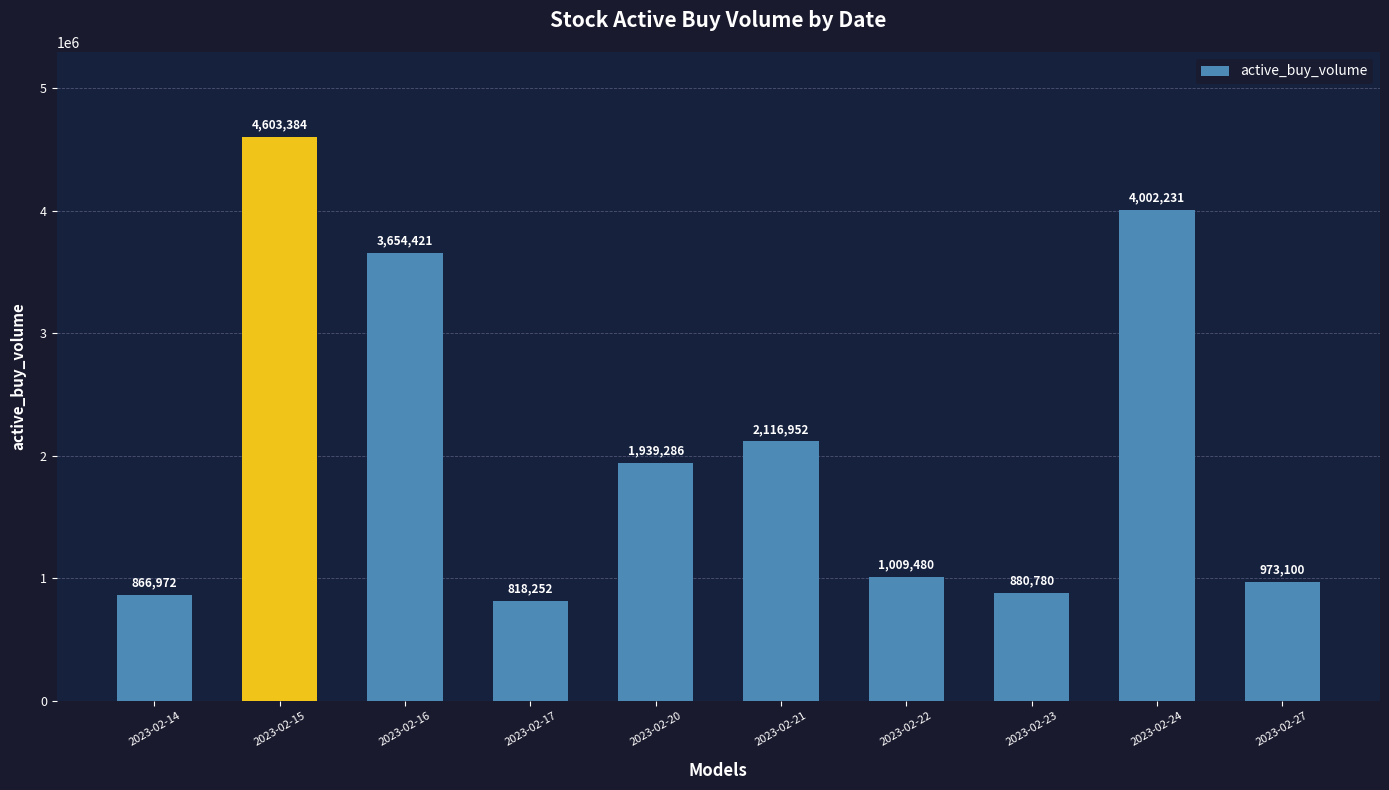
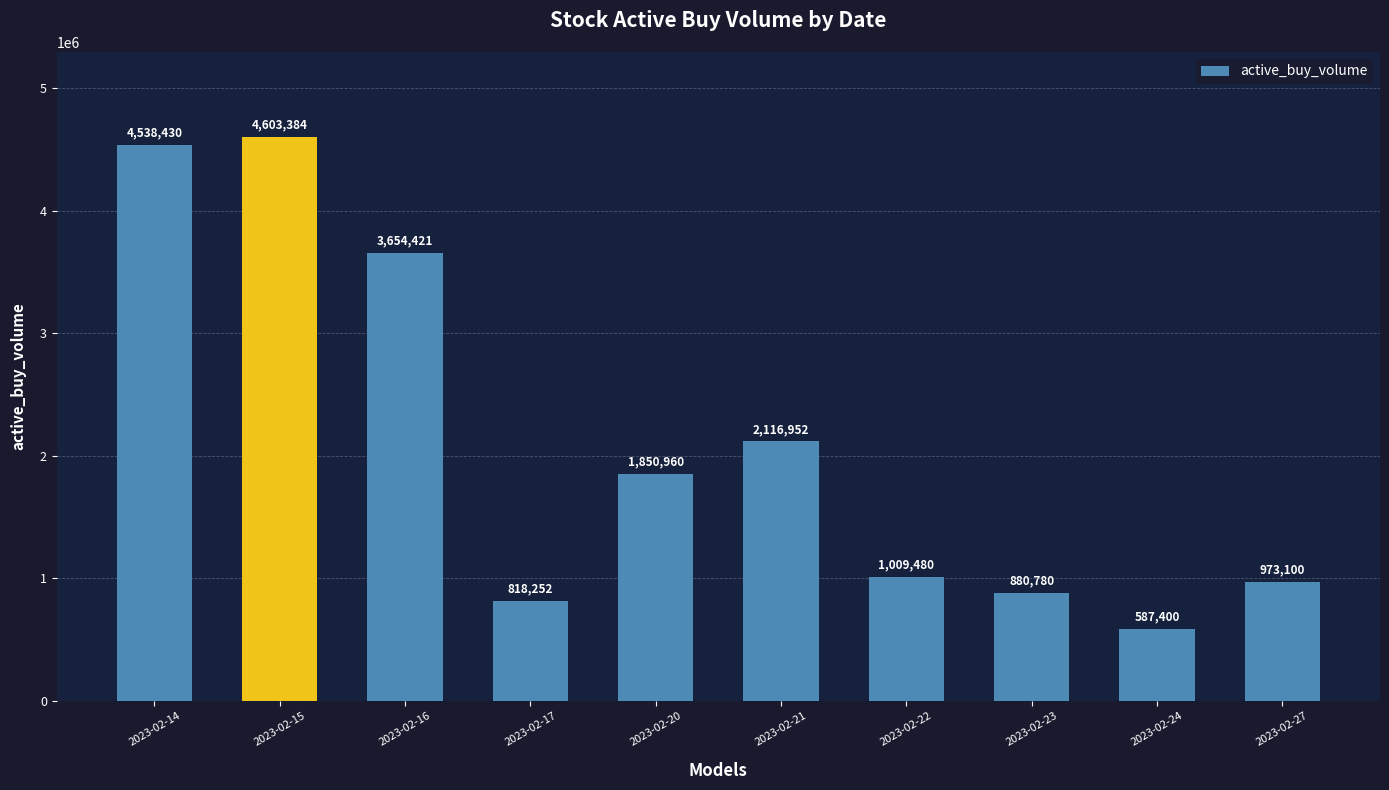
2023-02-14: 866,972 -> 4,538,430
2023-02-20: 1,939,286 -> 1,850,960
2023-02-24: 4,002,231 -> 587,400
